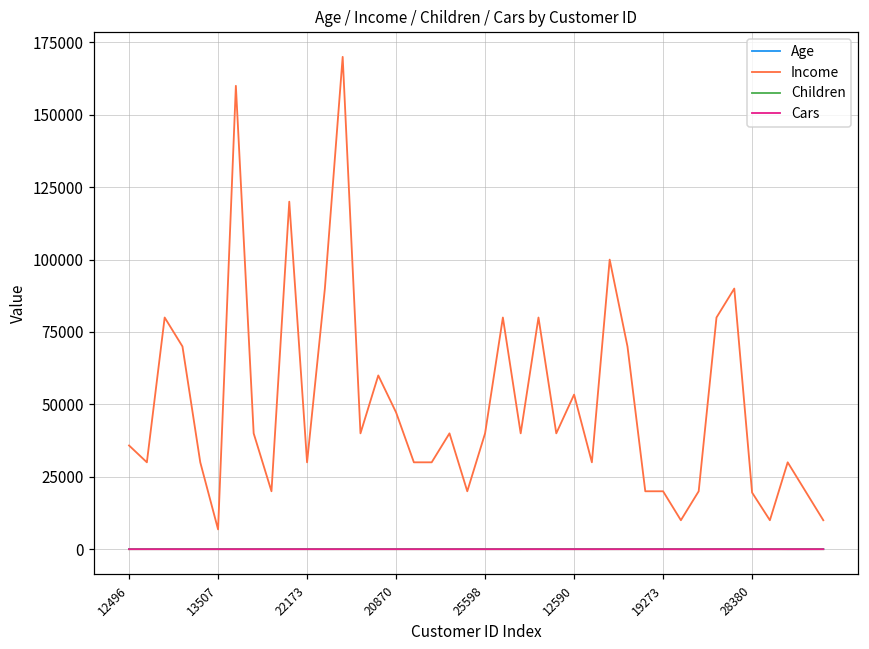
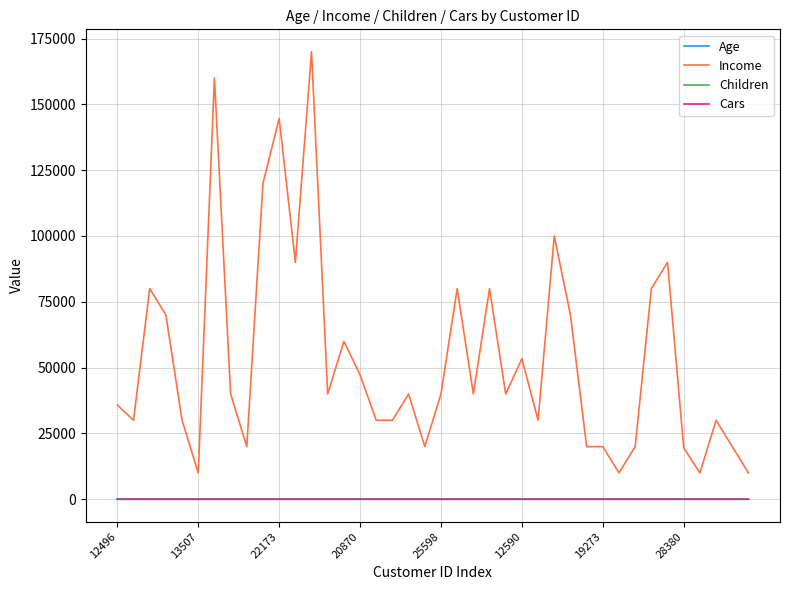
Income, 13507: 7000 -> 10000
Income, 22173: 30000 -> 145000
